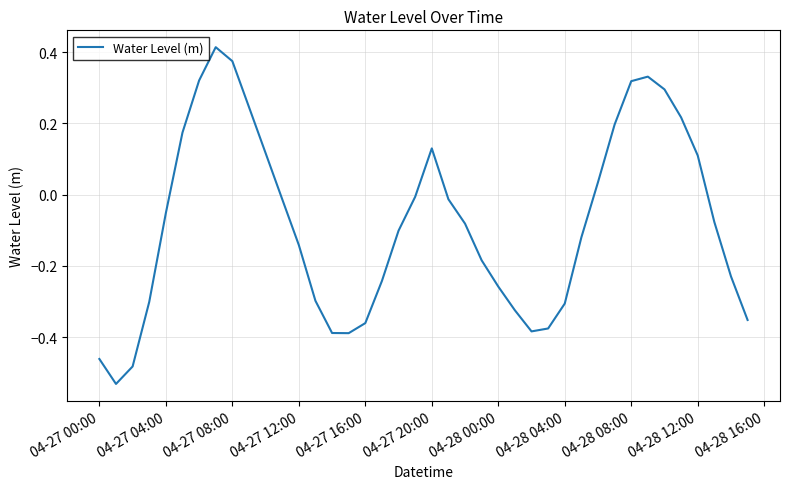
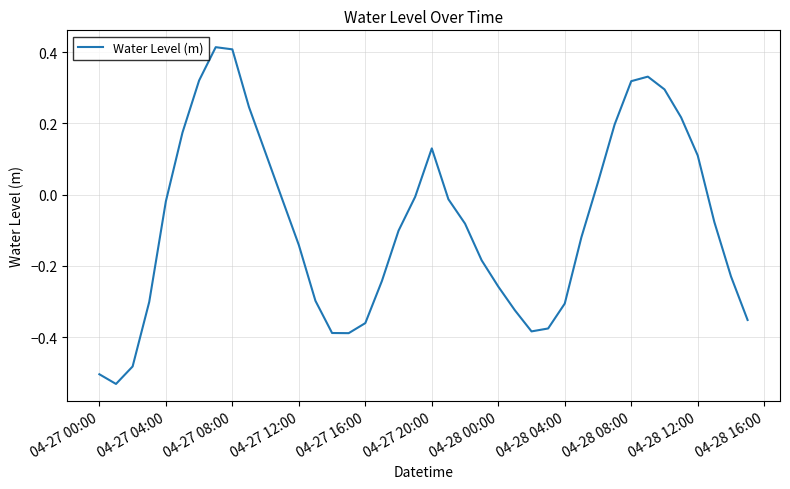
04-27 00:00: -0.46 -> -0.50
04-27 04:00: -0.05 -> -0.02
04-27 08:00: 0.37 -> 0.41
